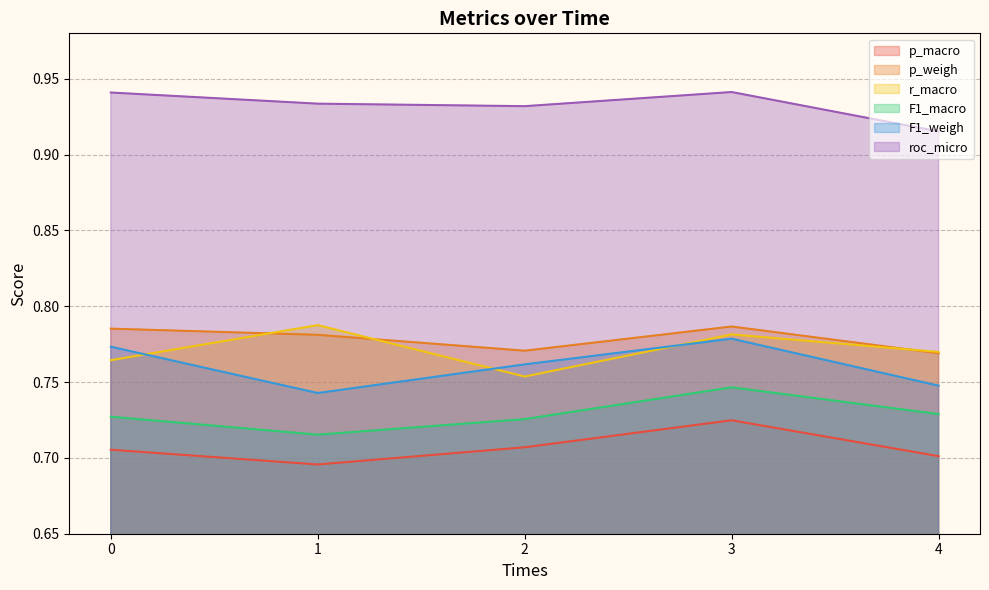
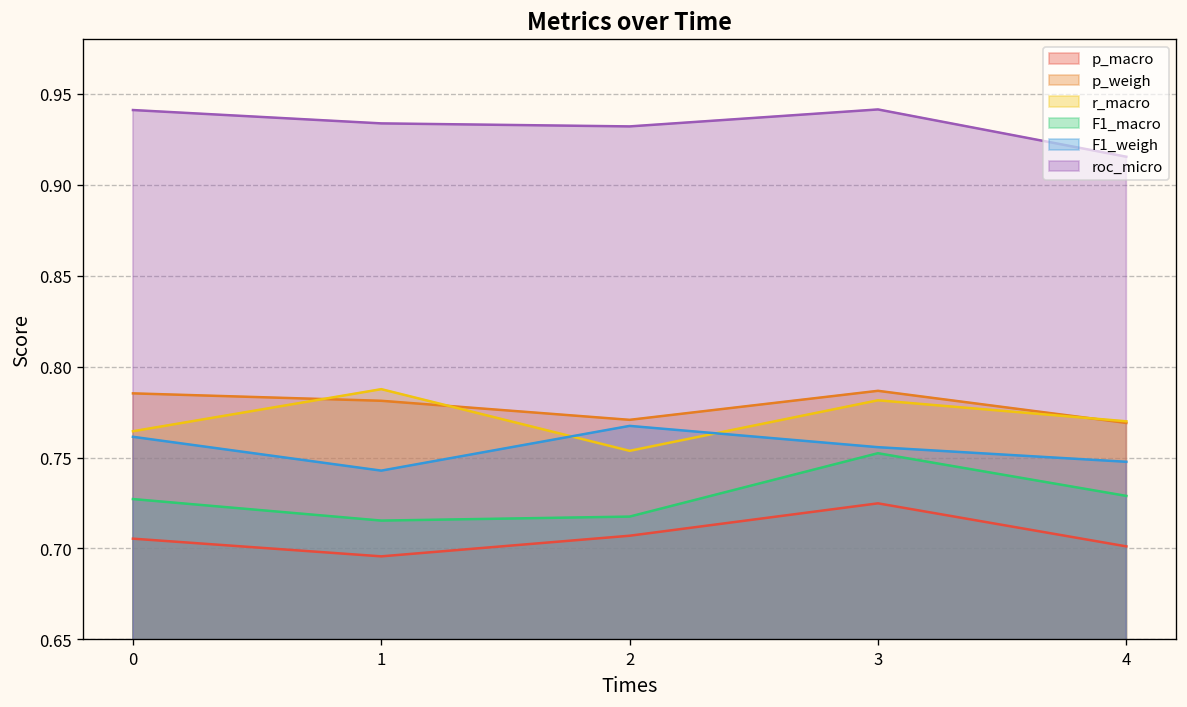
F1_weigh, 0: 0.773 -> 0.761
F1_macro, 2: 0.726 -> 0.718
F1_weigh, 2: 0.762 -> 0.767
F1_macro, 3: 0.747 -> 0.752
F1_weigh, 3: 0.779 -> 0.756
